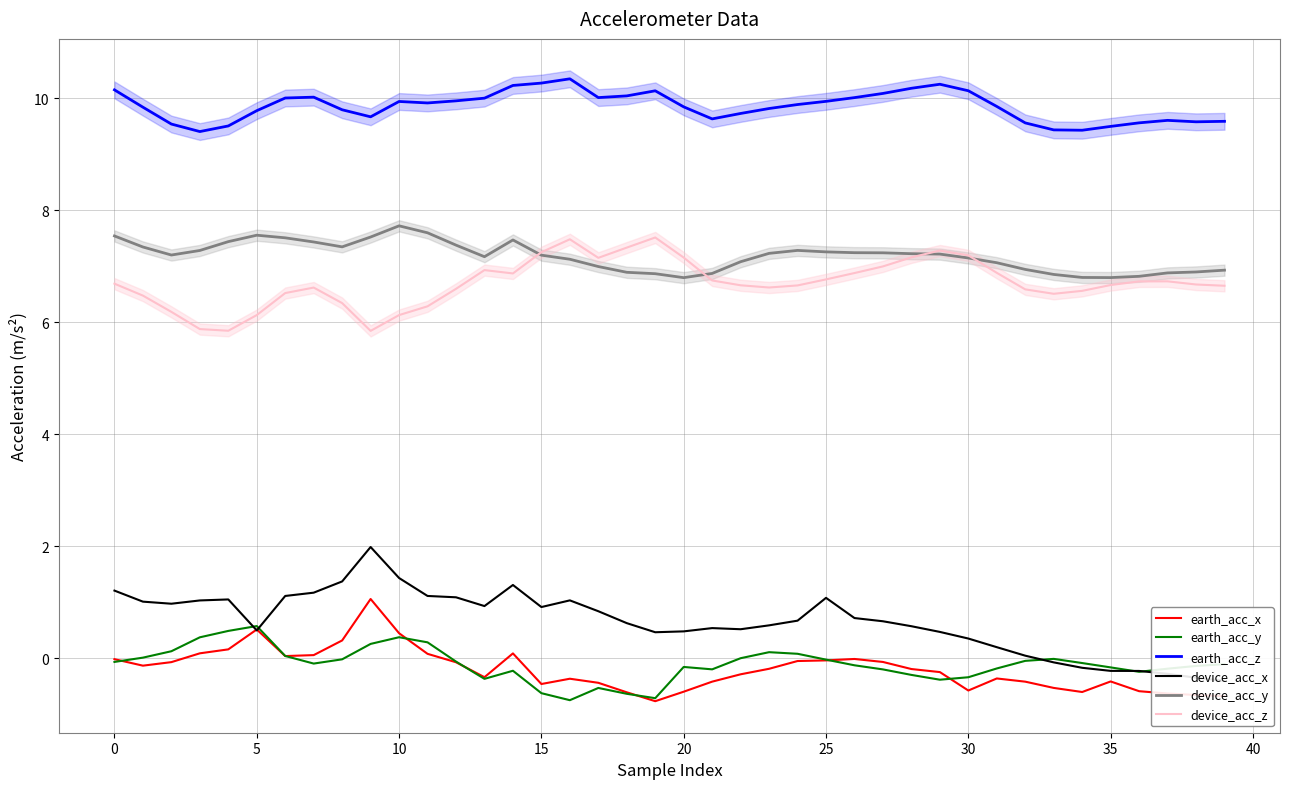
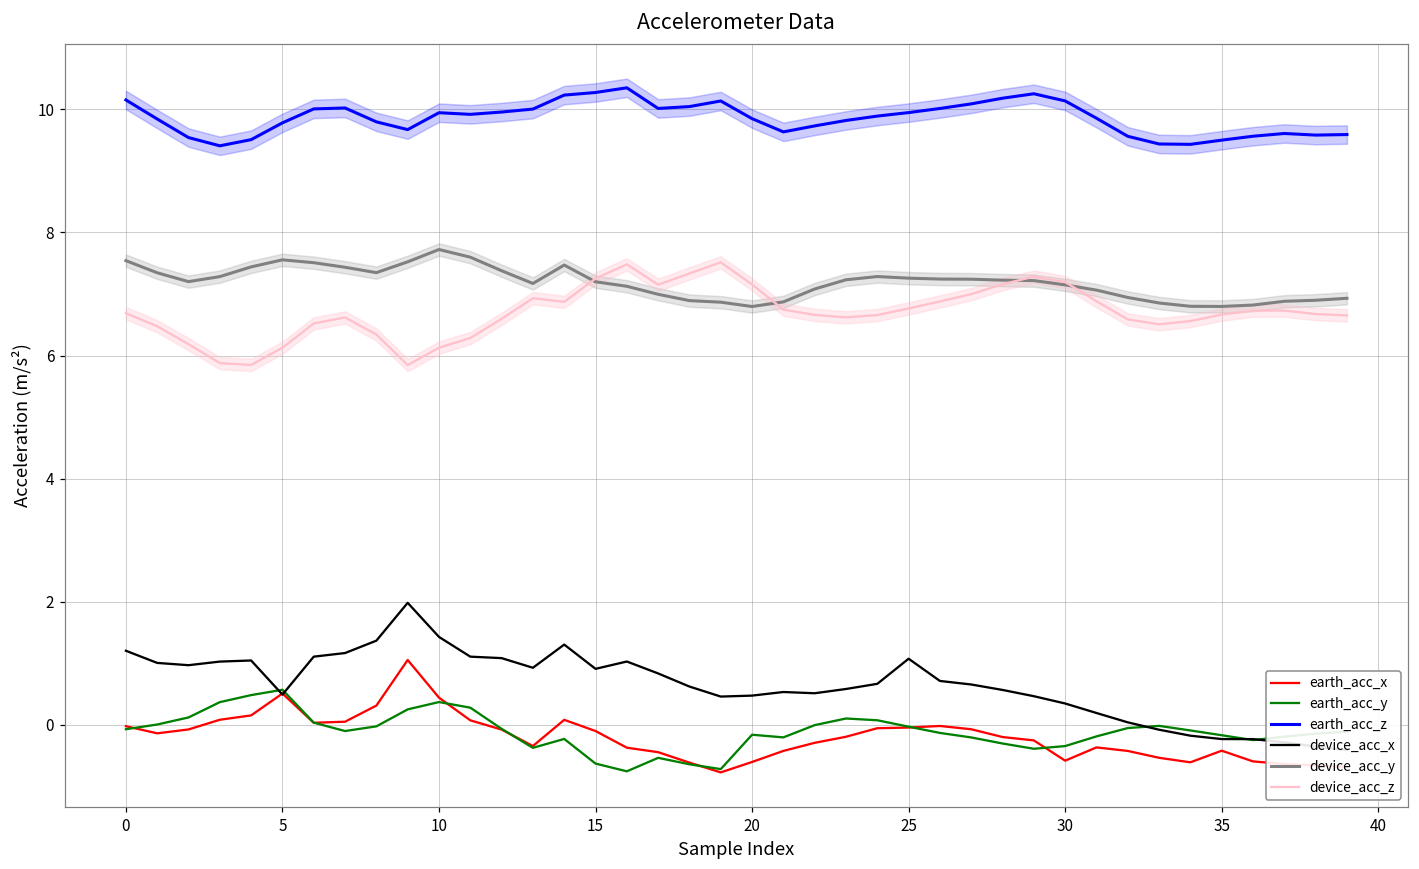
earth_acc_x, 15: -0.5 -> -0.1
